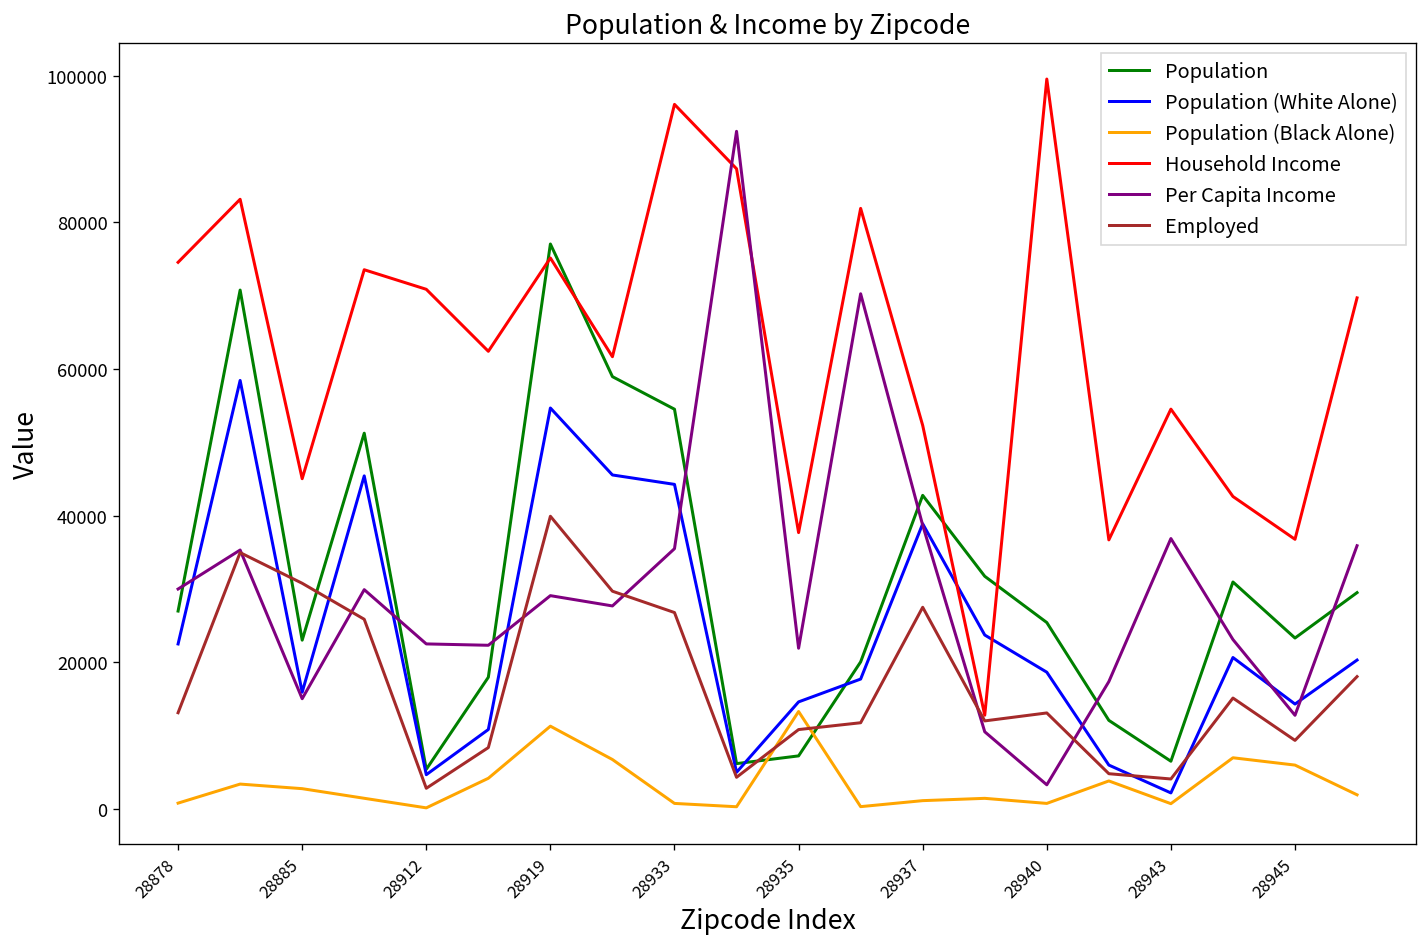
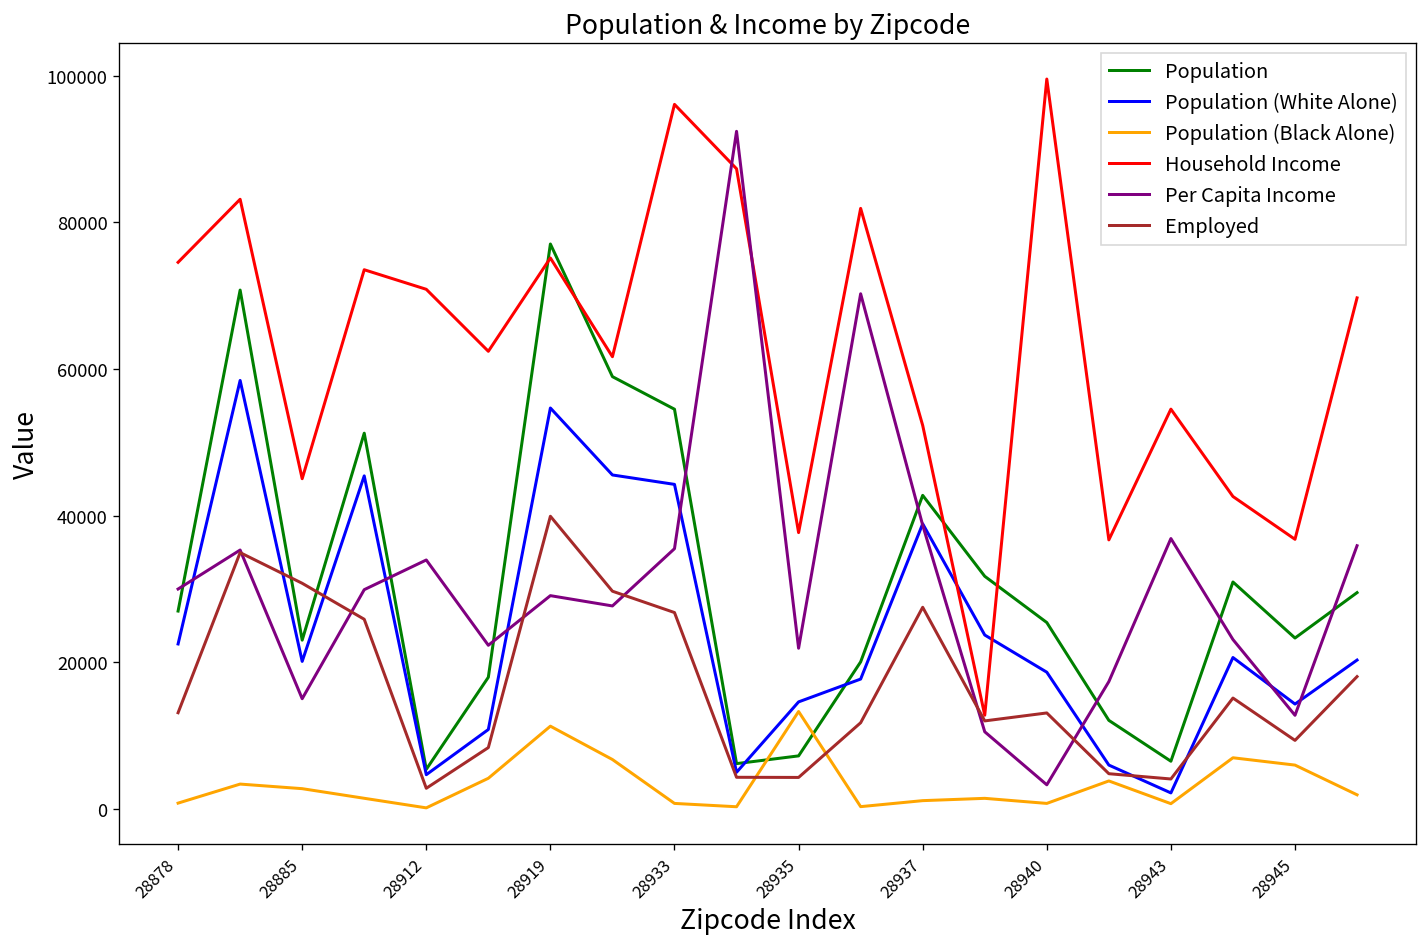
Population (White Alone), 28885: 16000 -> 20000
Per Capita Income, 28912: 23000 -> 34000
Employed, 28935: 11000 -> 4000
